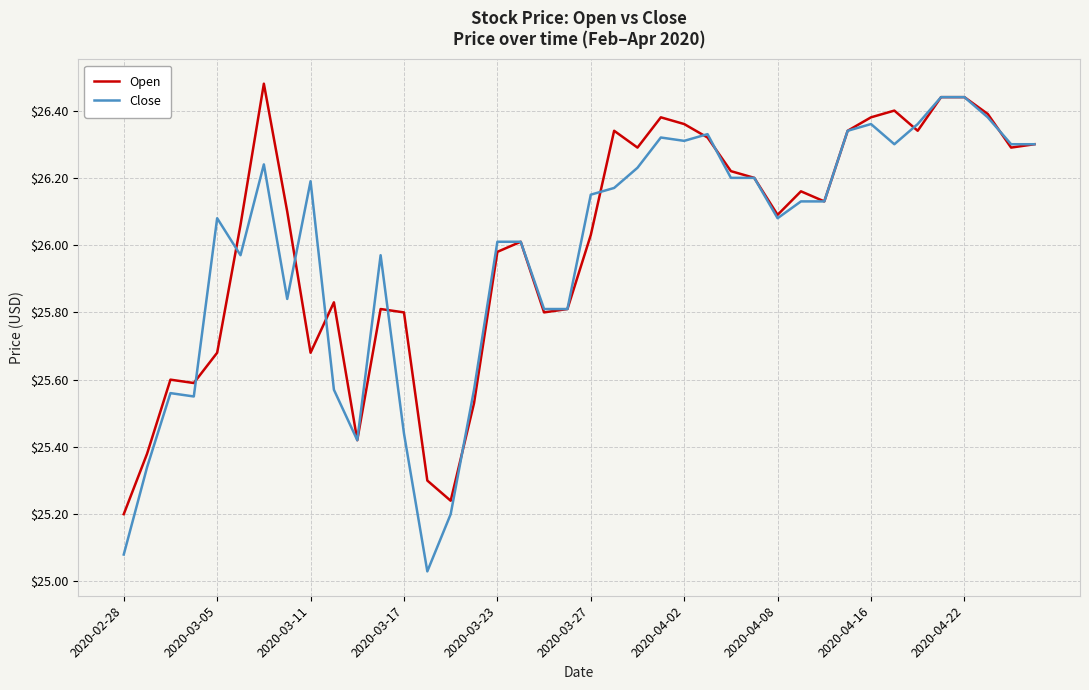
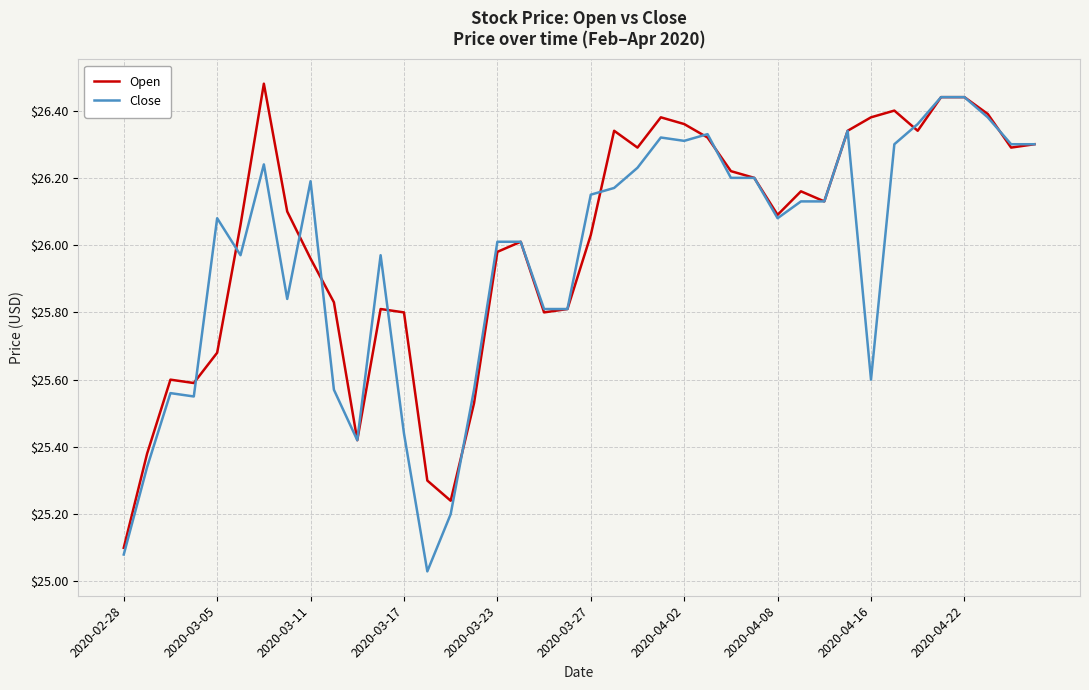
Open, 2020-02-28: $25.2 -> $25.1
Open, 2020-03-11: $25.68 -> $25.96
Close, 2020-04-16: $26.36 -> $25.60
